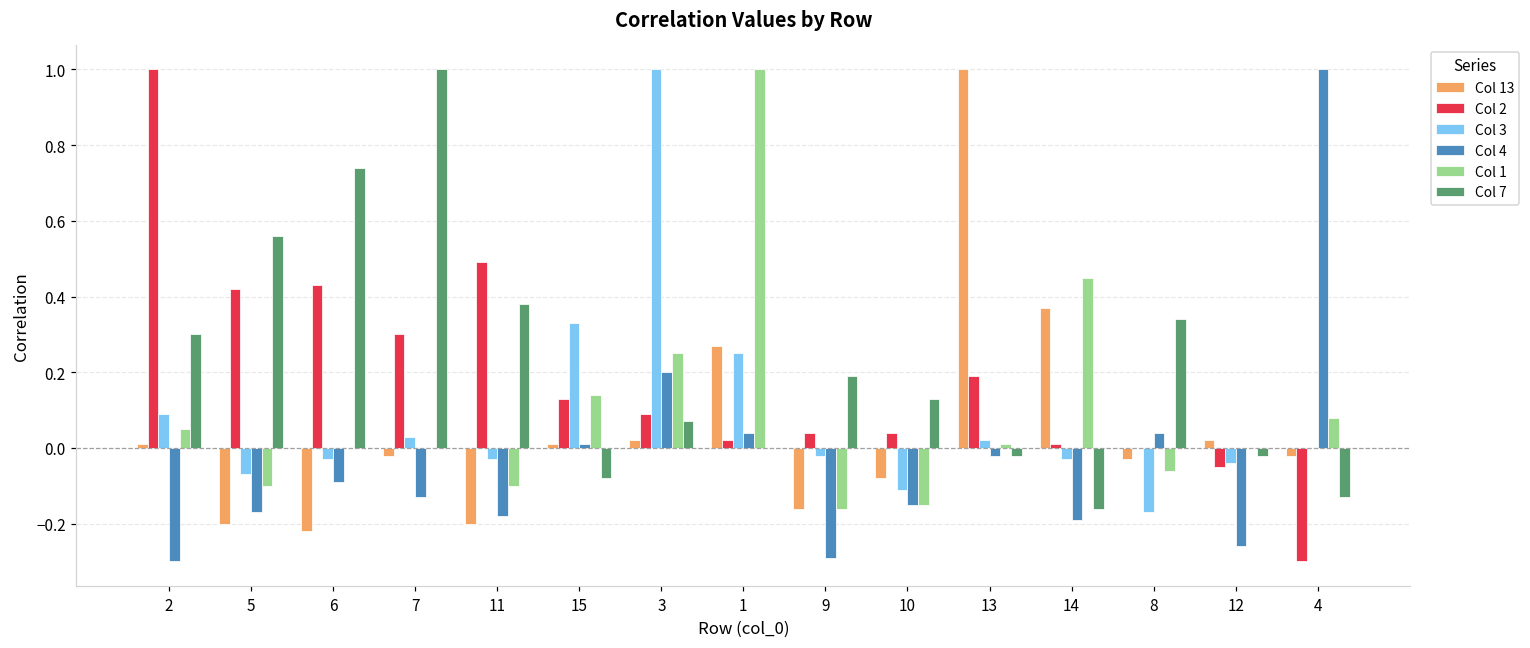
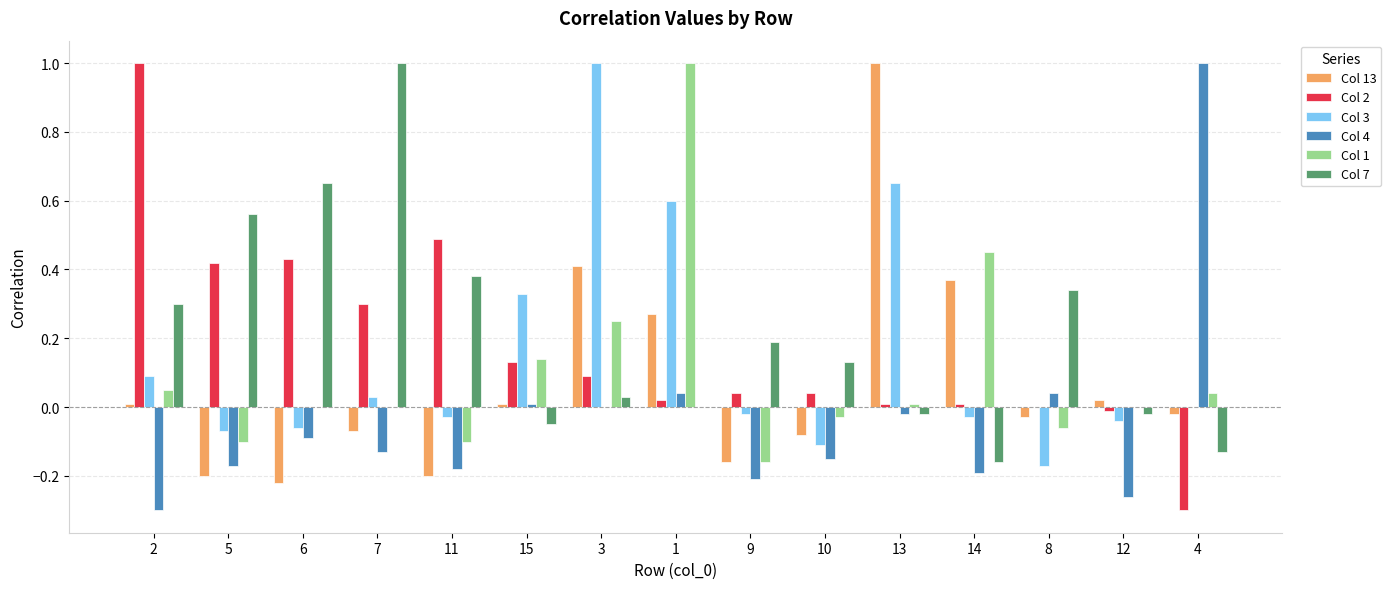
Col 3, 6: -0.03 -> -0.06
Col 7, 6: 0.74 -> 0.65
Col 13, 7: -0.02 -> -0.07
Col 7, 15: -0.08 -> -0.05
Col 13, 3: 0.02 -> 0.41
Col 4, 3: 0.2 -> 0.0
Col 7, 3: 0.07 -> 0.03
Col 3, 1: 0.25 -> 0.60
Col 4, 9: -0.29 -> -0.21
Col 1, 10: -0.15 -> -0.03
Col 2, 13: 0.19 -> 0.01
Col 3, 13: 0.02 -> 0.65
Col 2, 12: -0.05 -> -0.01
Col 1, 4: 0.08 -> 0.04
